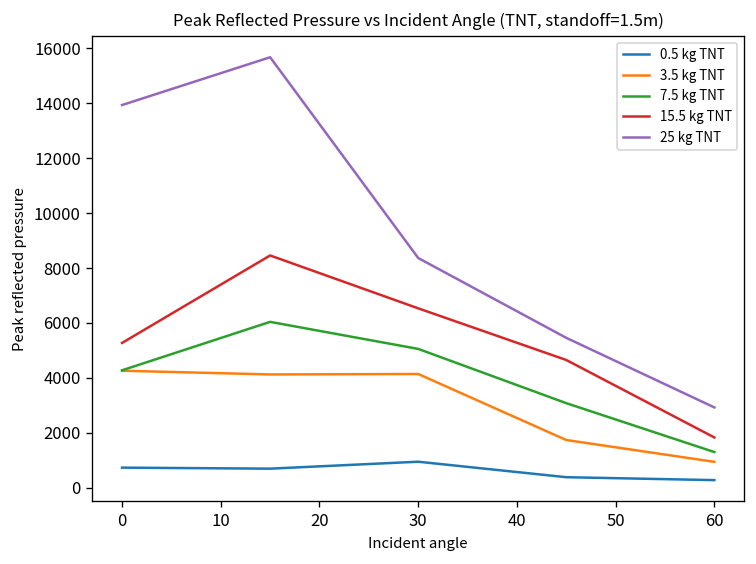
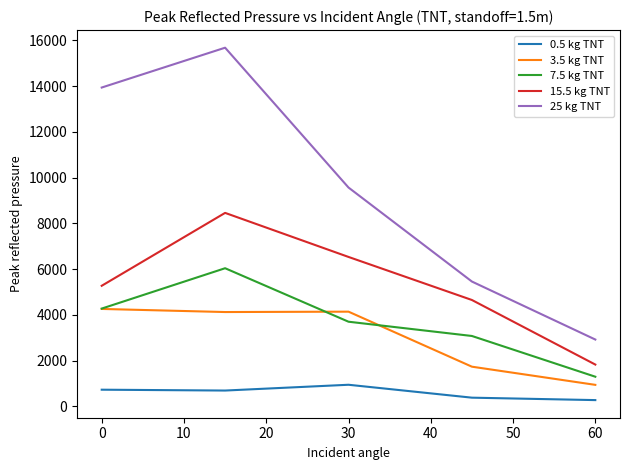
7.5 kg TNT, 30: 5100 -> 3700
25 kg TNT, 30: 8400 -> 9600
